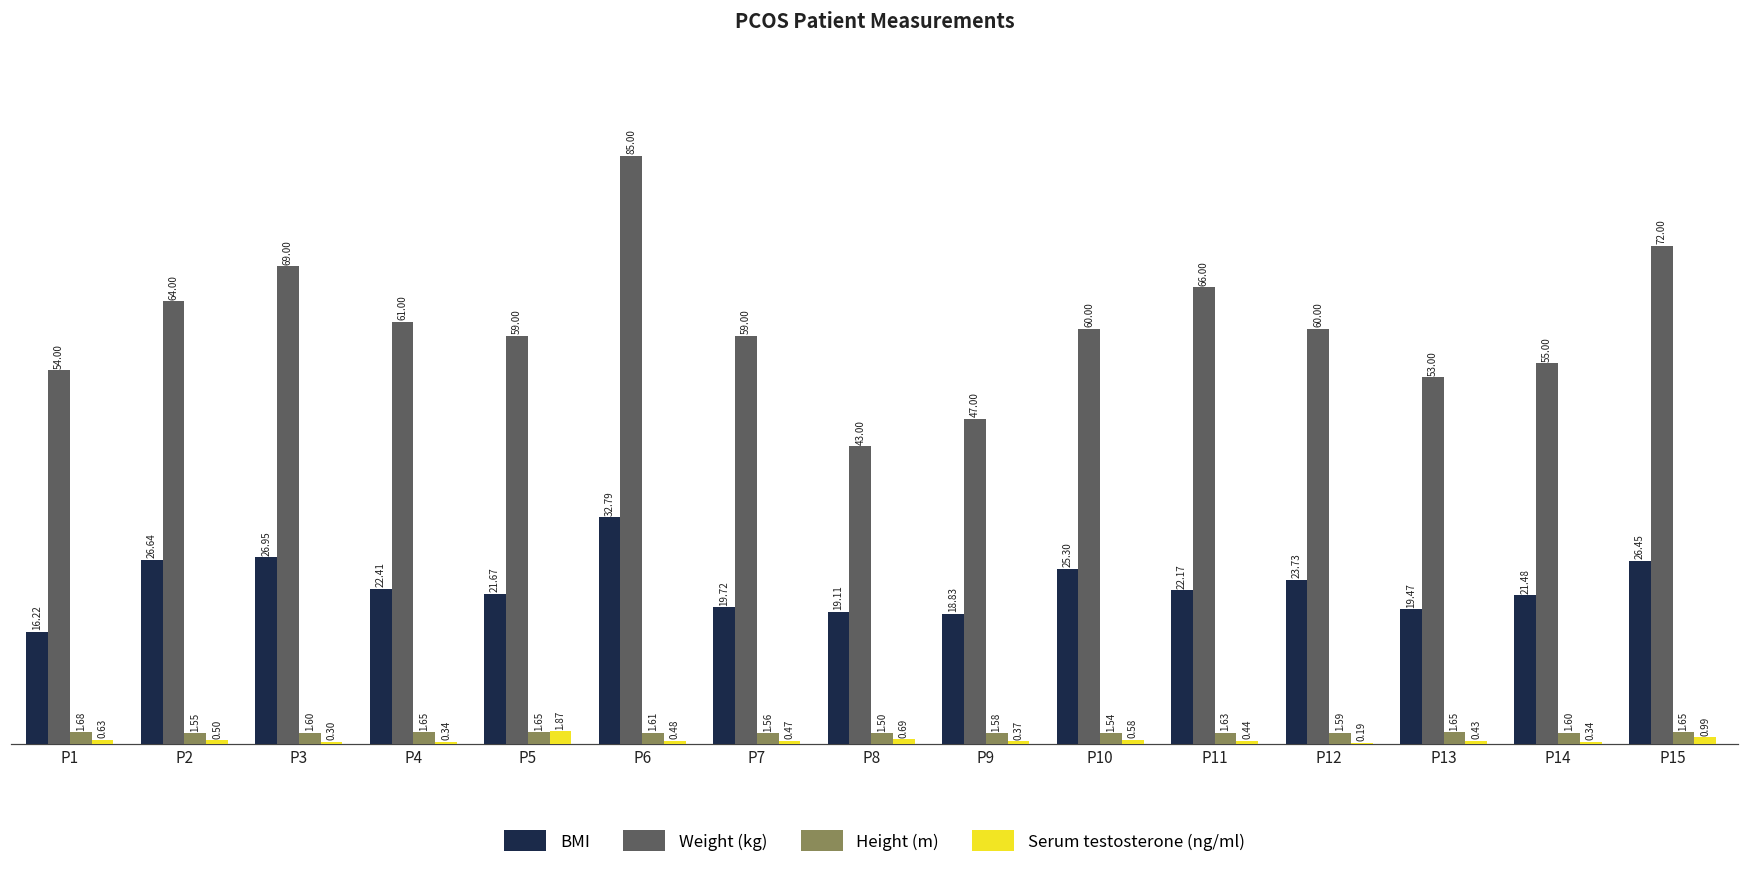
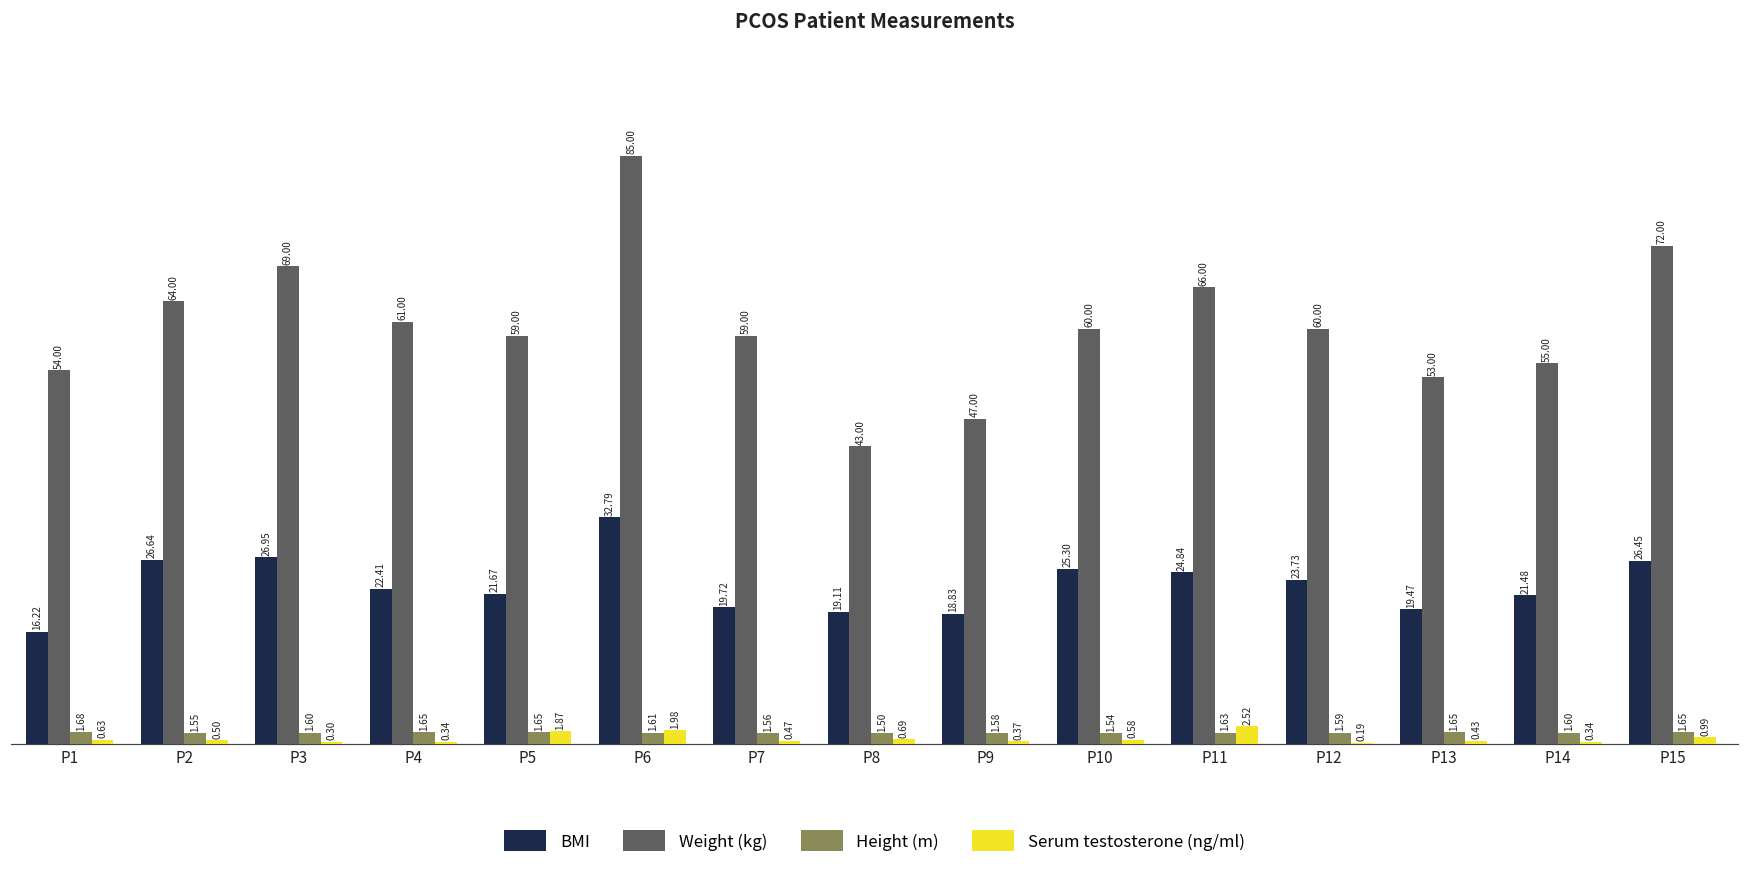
Serum testosterone (ng/ml), P6: 0.48 -> 1.98
BMI, P11: 22.17 -> 24.84
Serum testosterone (ng/ml), P11: 0.44 -> 2.52
